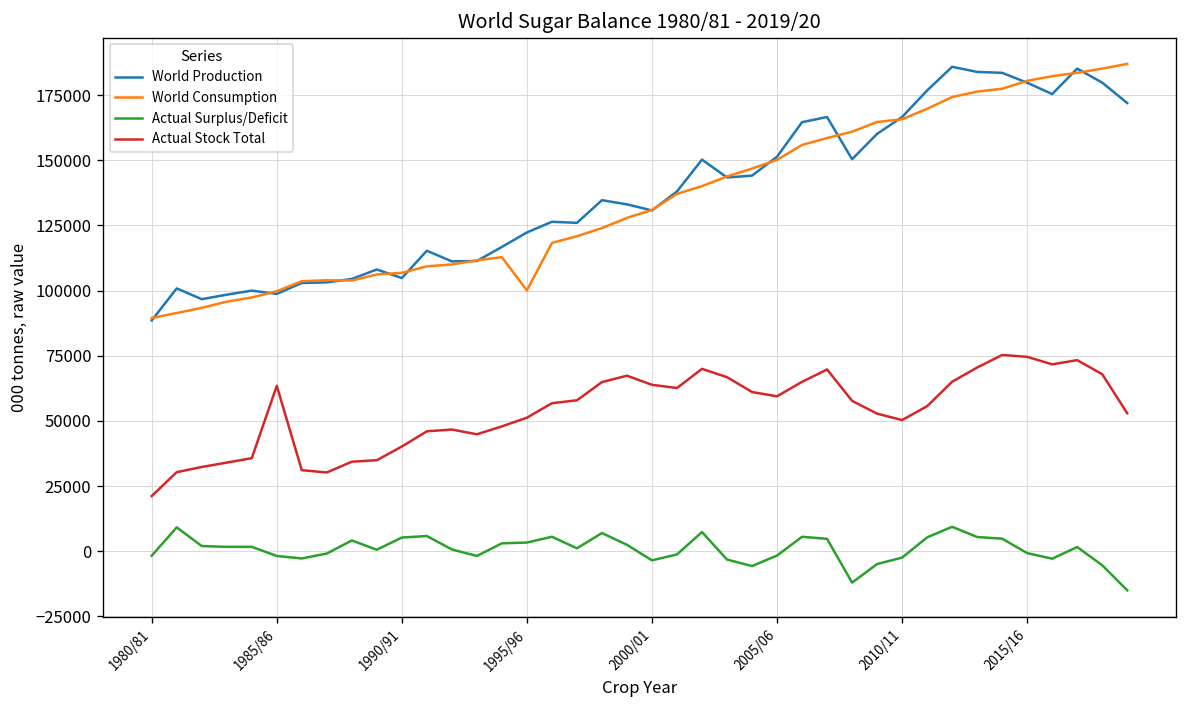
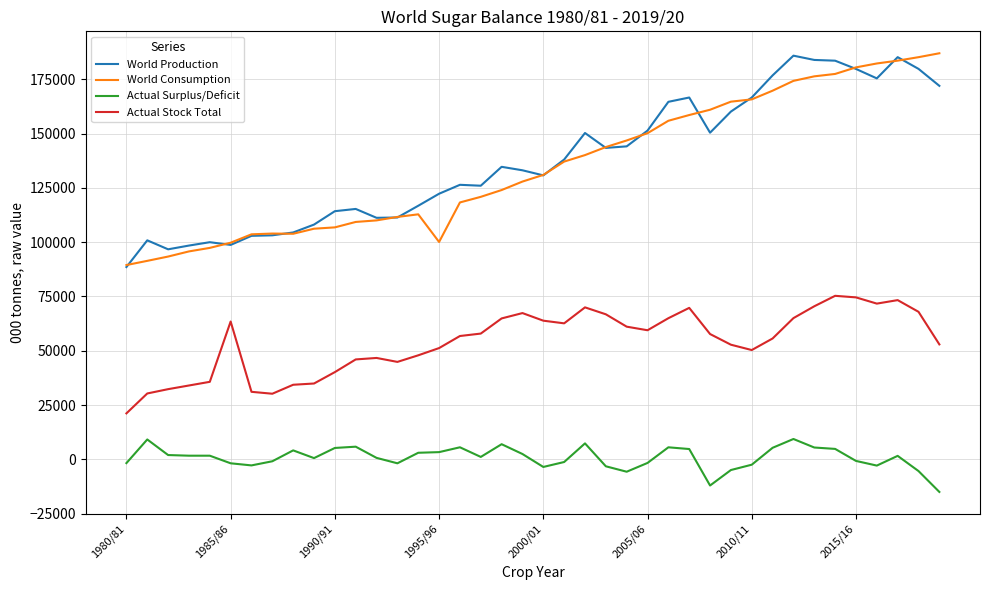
World Production, 1990/91: 105000 -> 114000
